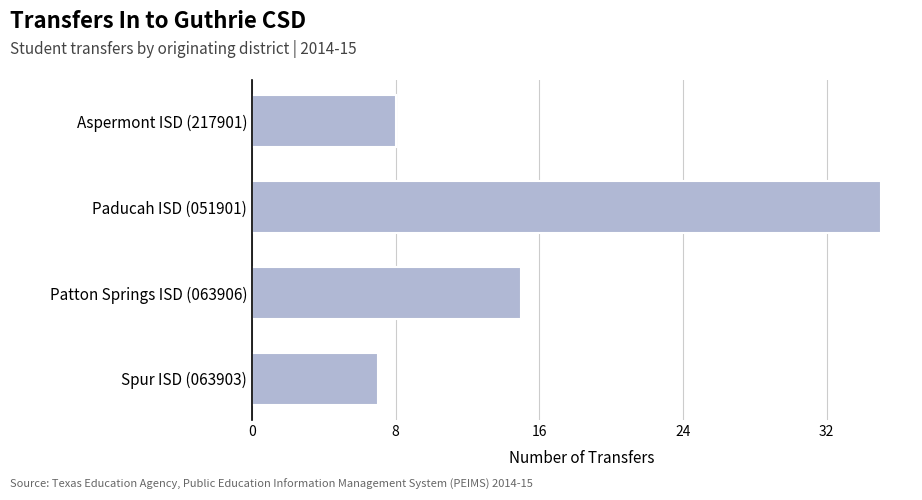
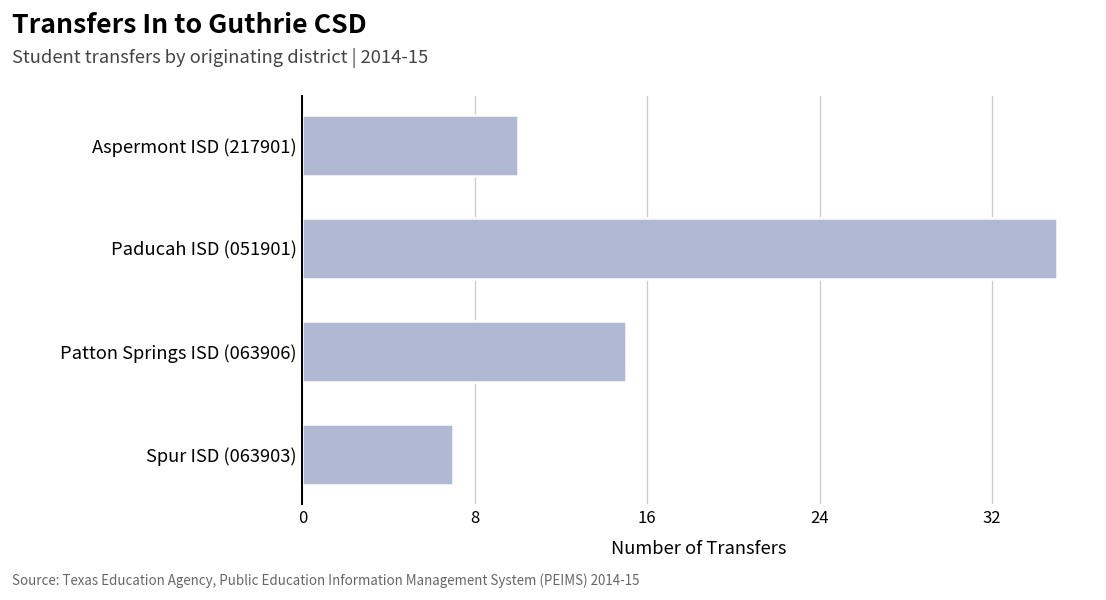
Aspermont ISD (217901): 8 -> 10
